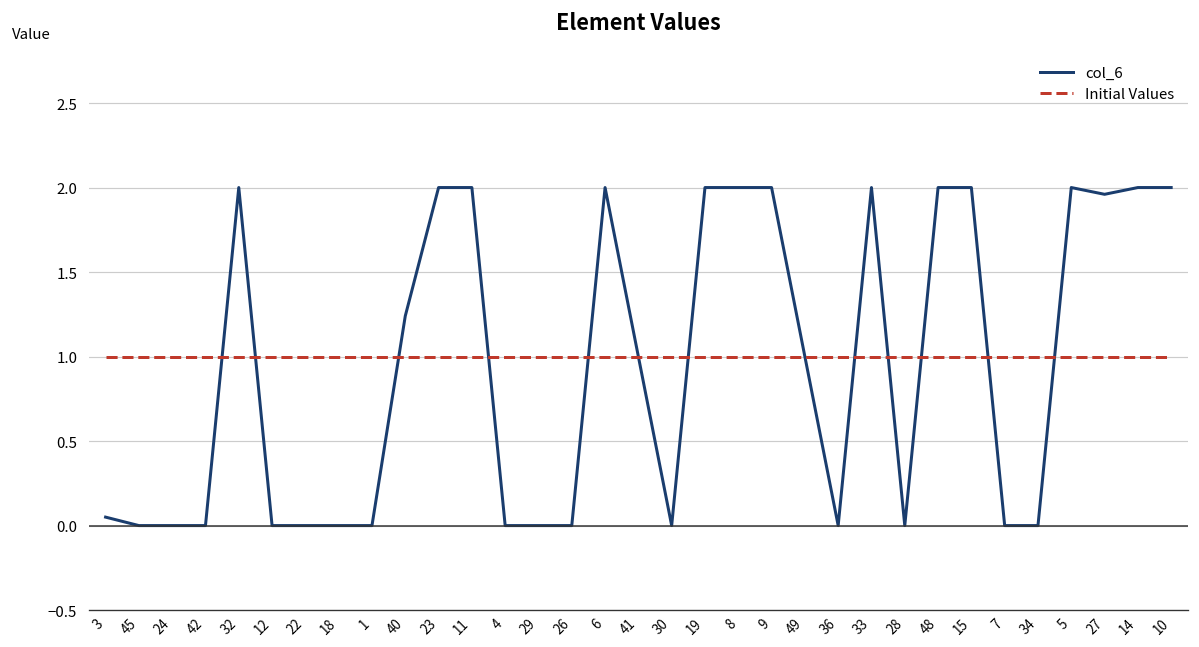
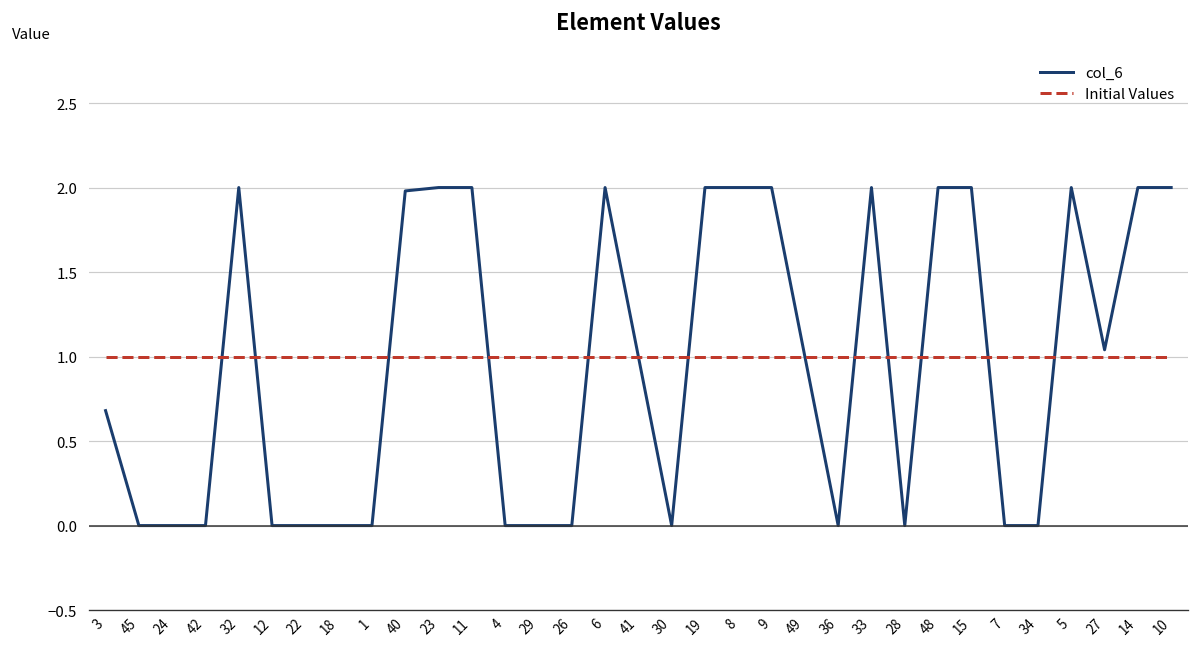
col_6, 3: 0.05 -> 0.68
col_6, 40: 1.24 -> 1.98
col_6, 27: 1.96 -> 1.04
